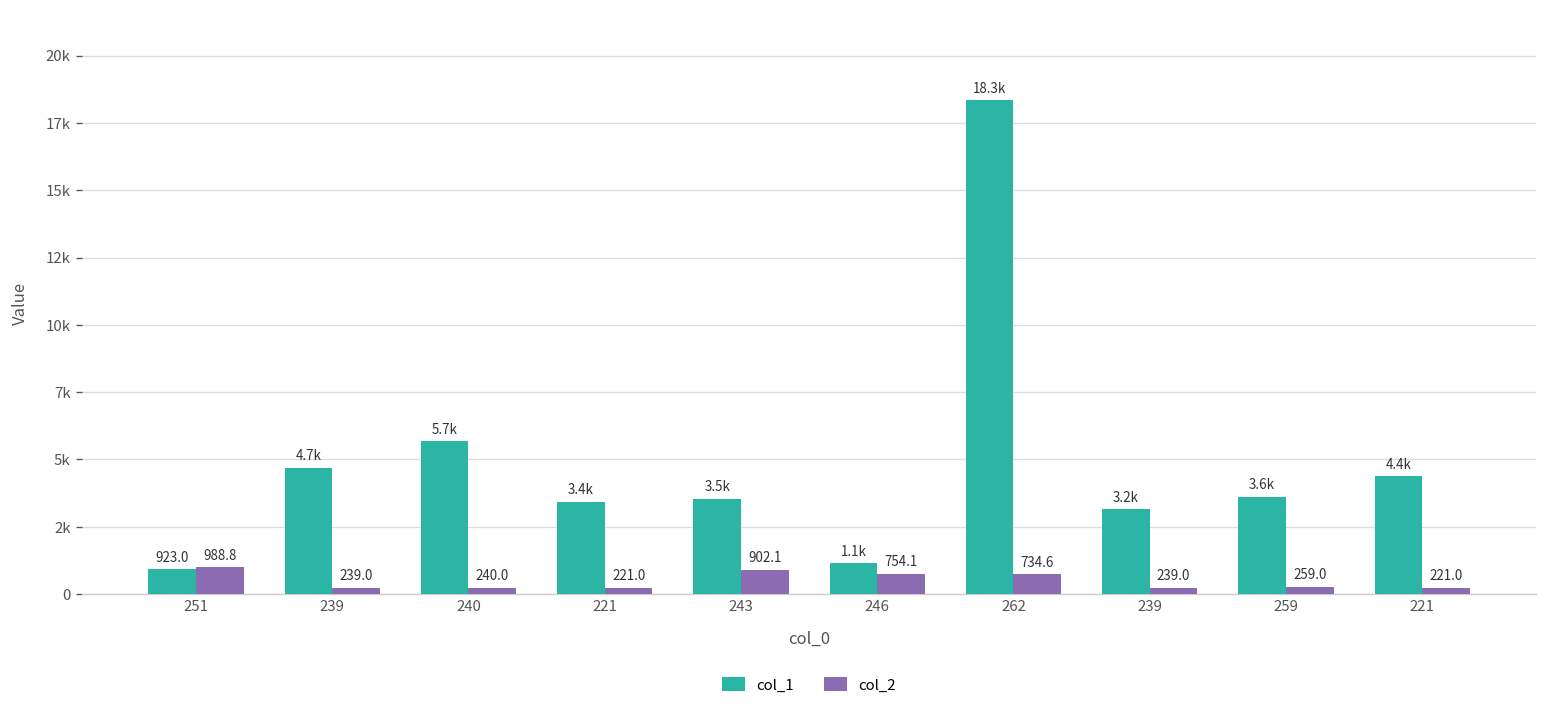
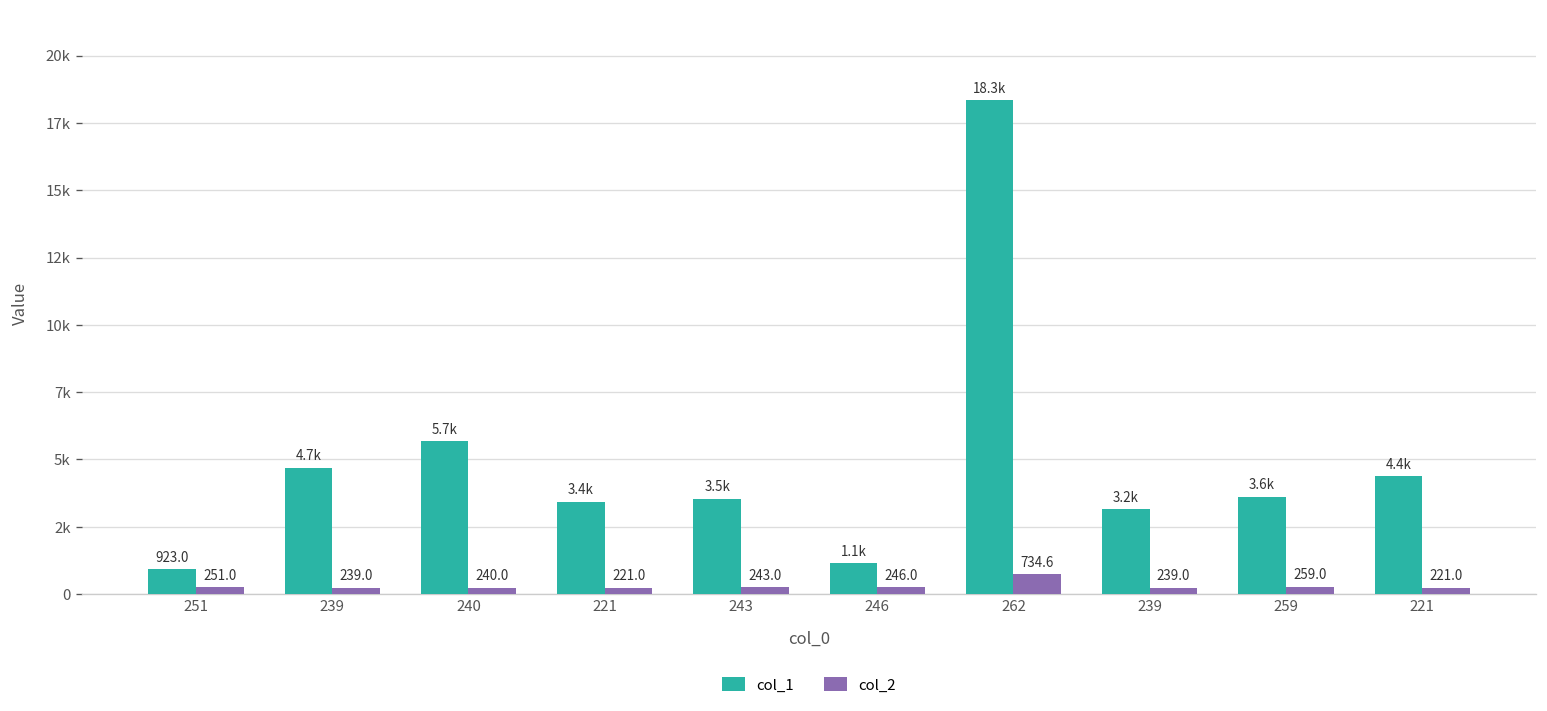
col_2, 251: 988.8 -> 251.0
col_2, 243: 902.1 -> 243.0
col_2, 246: 754.1 -> 246.0
